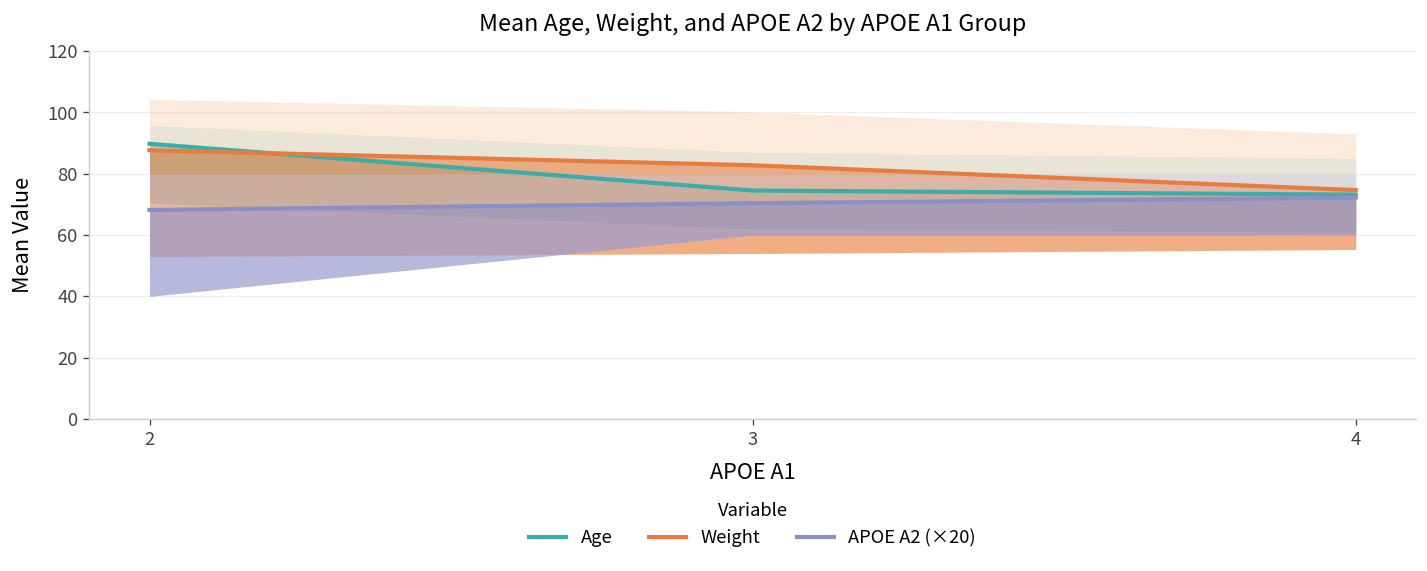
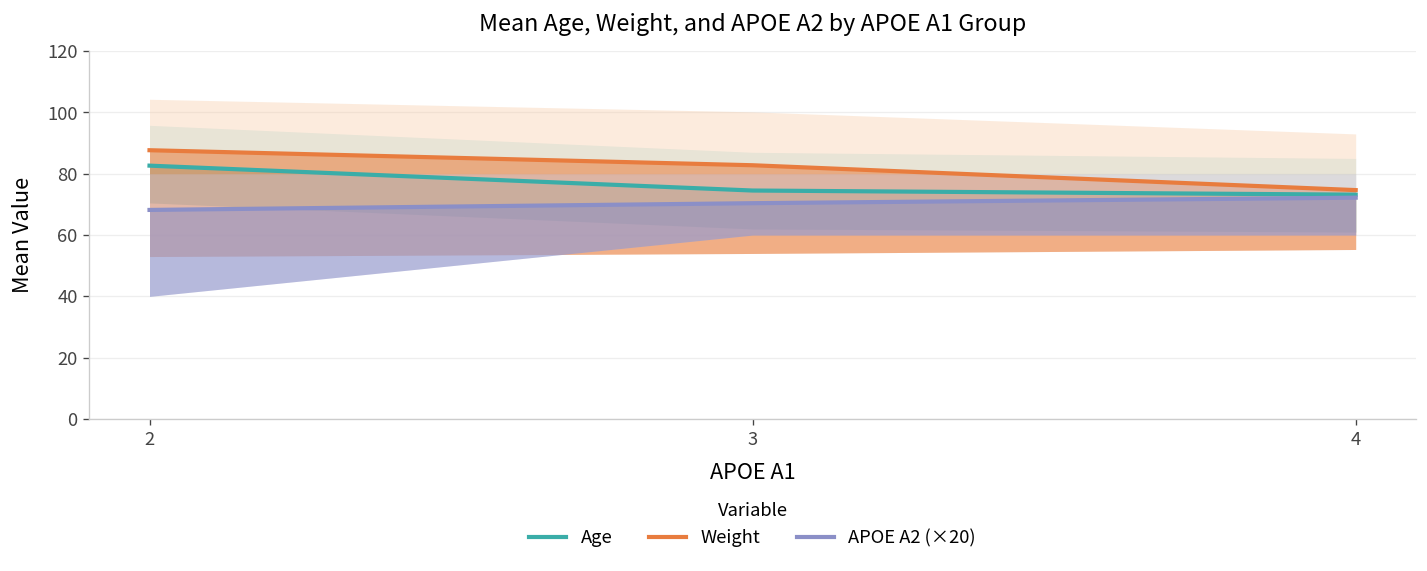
Age, 2: 90 -> 83
